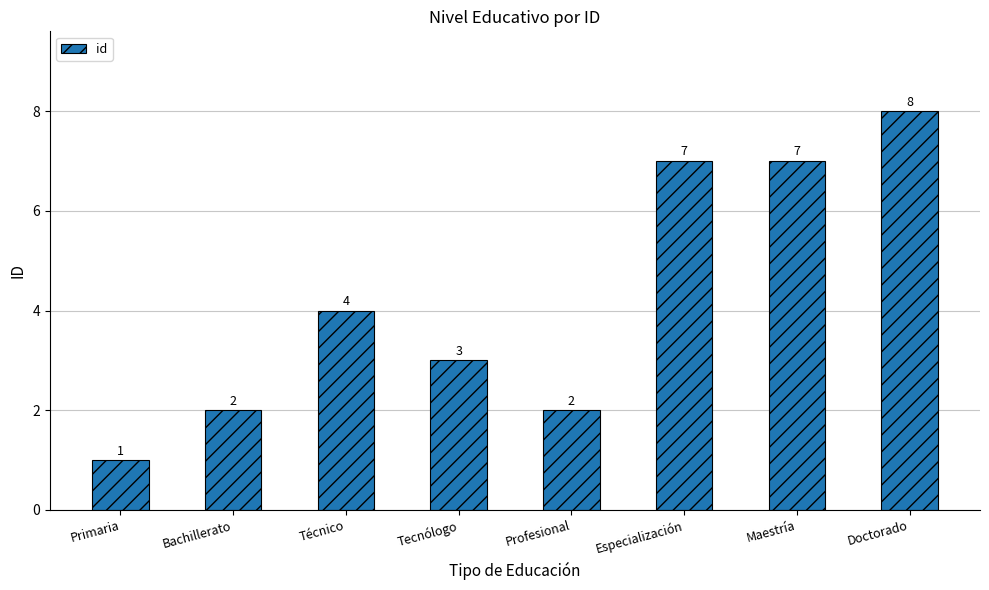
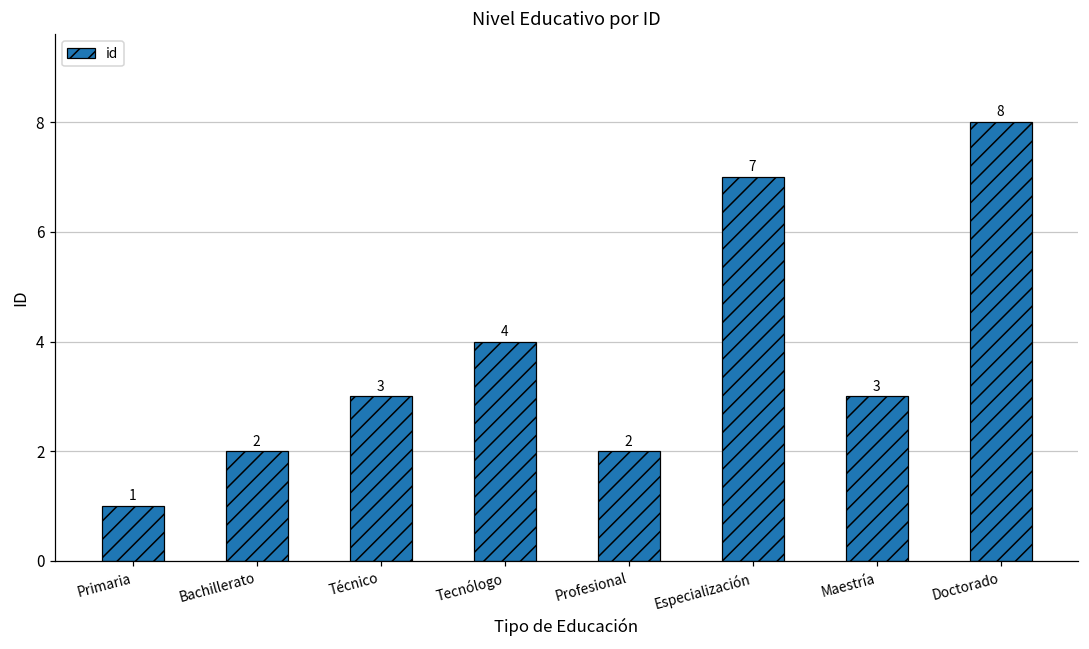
Técnico: 4 -> 3
Tecnólogo: 3 -> 4
Maestría: 7 -> 3
